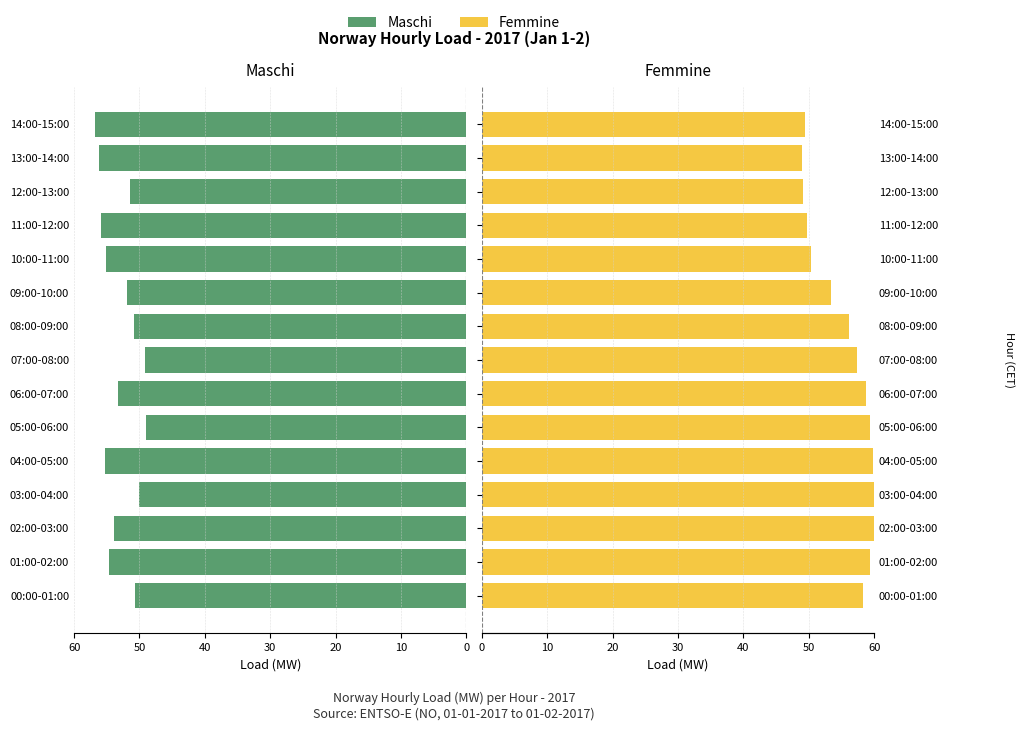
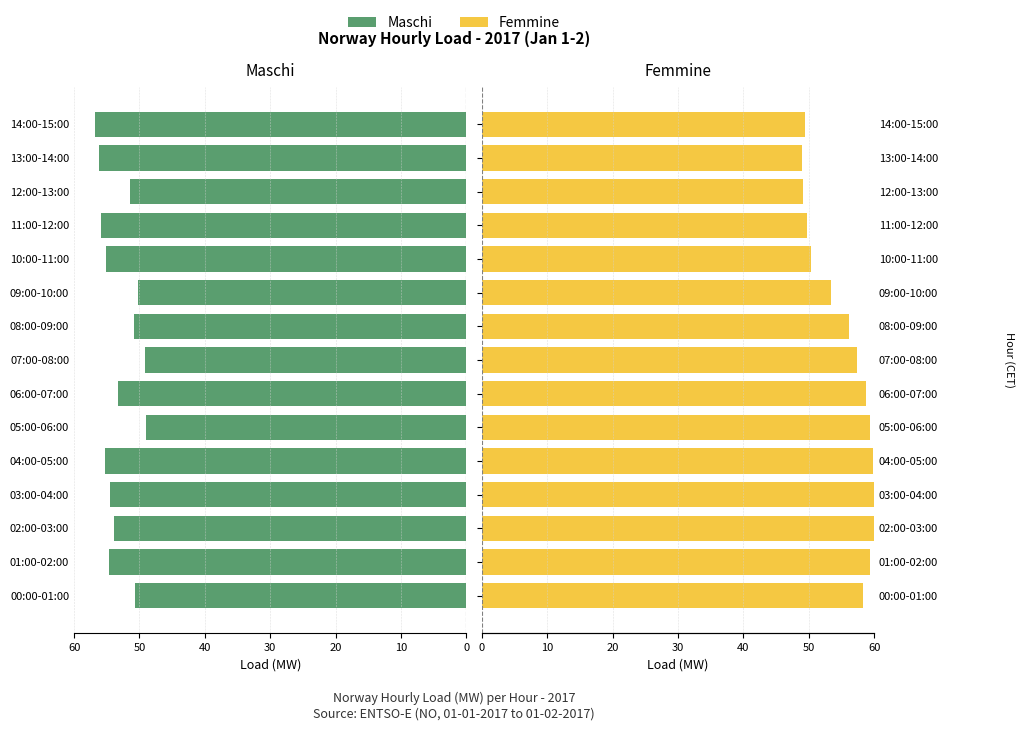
Maschi, 09:00-10:00: 52 -> 50
Maschi, 03:00-04:00: 50 -> 54
